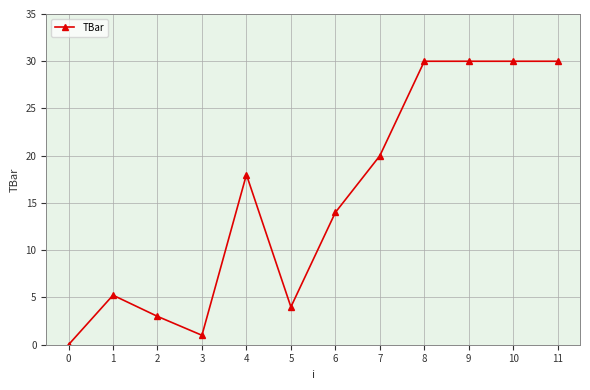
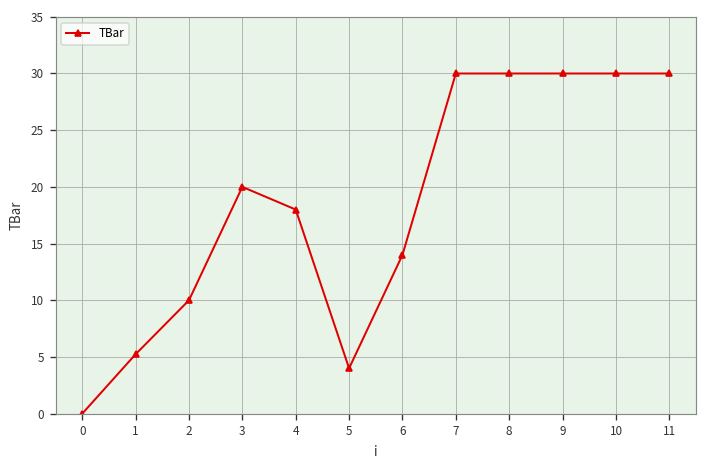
2: 3 -> 10
3: 1 -> 20
7: 20 -> 30
